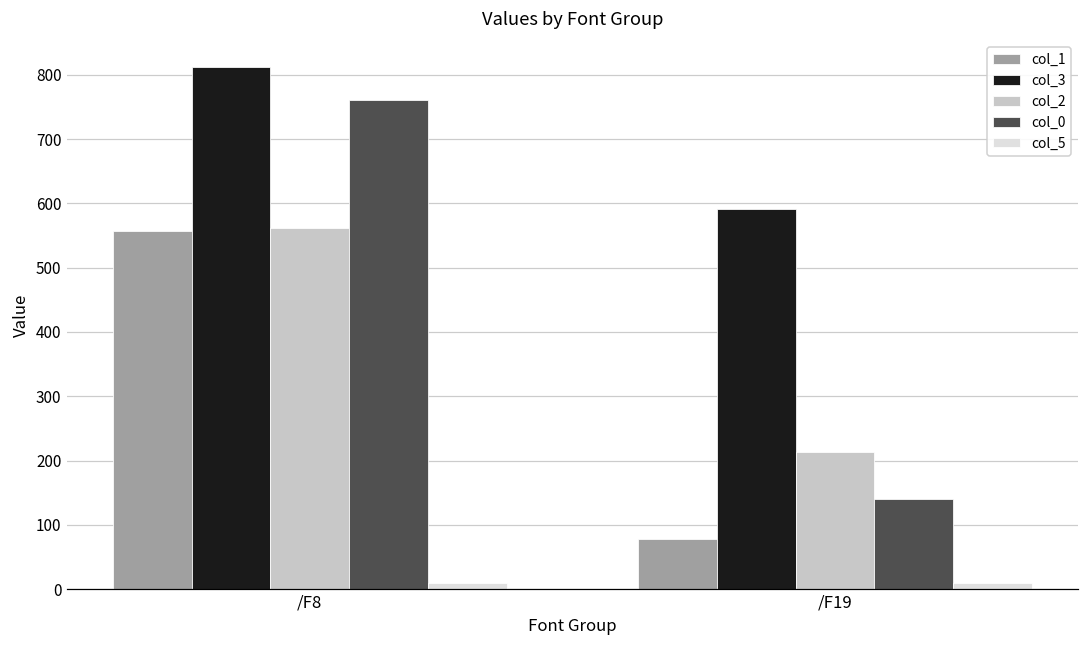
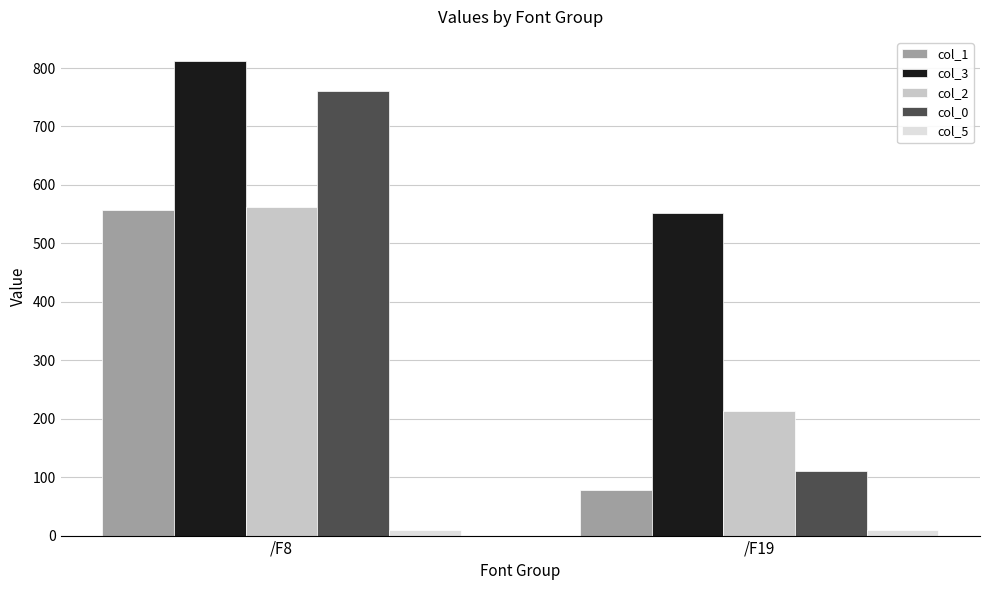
col_3, /F19: 590 -> 550
col_0, /F19: 140 -> 110
